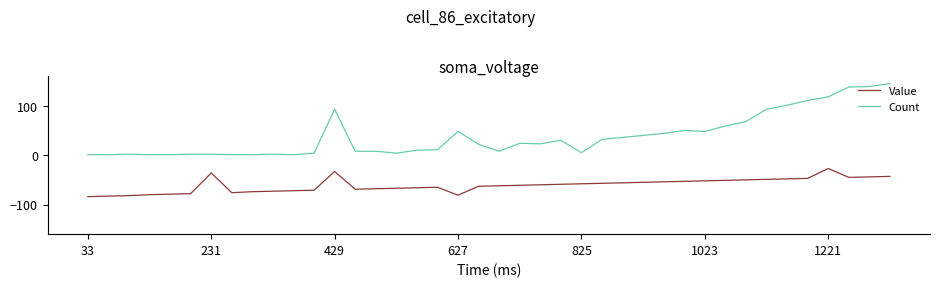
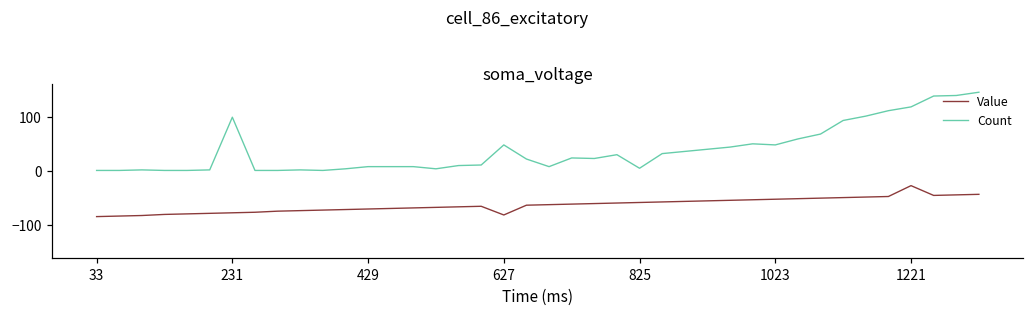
Value, 231: -40 -> -80
Count, 231: 0 -> 100
Value, 429: -30 -> -70
Count, 429: 90 -> 10
